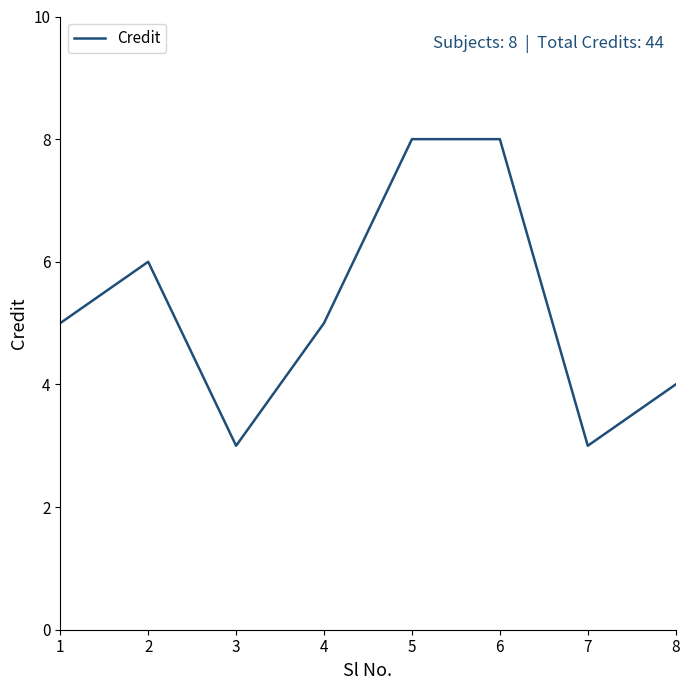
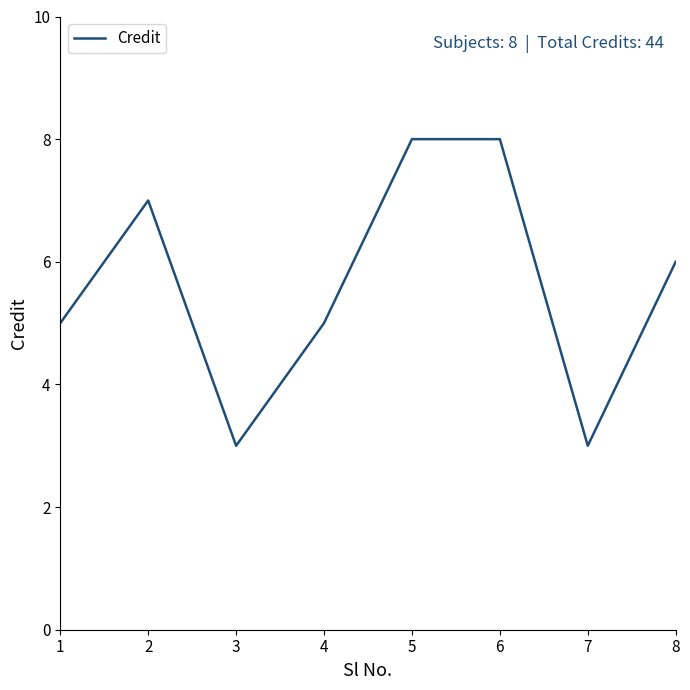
2: 6 -> 7
8: 4 -> 6
